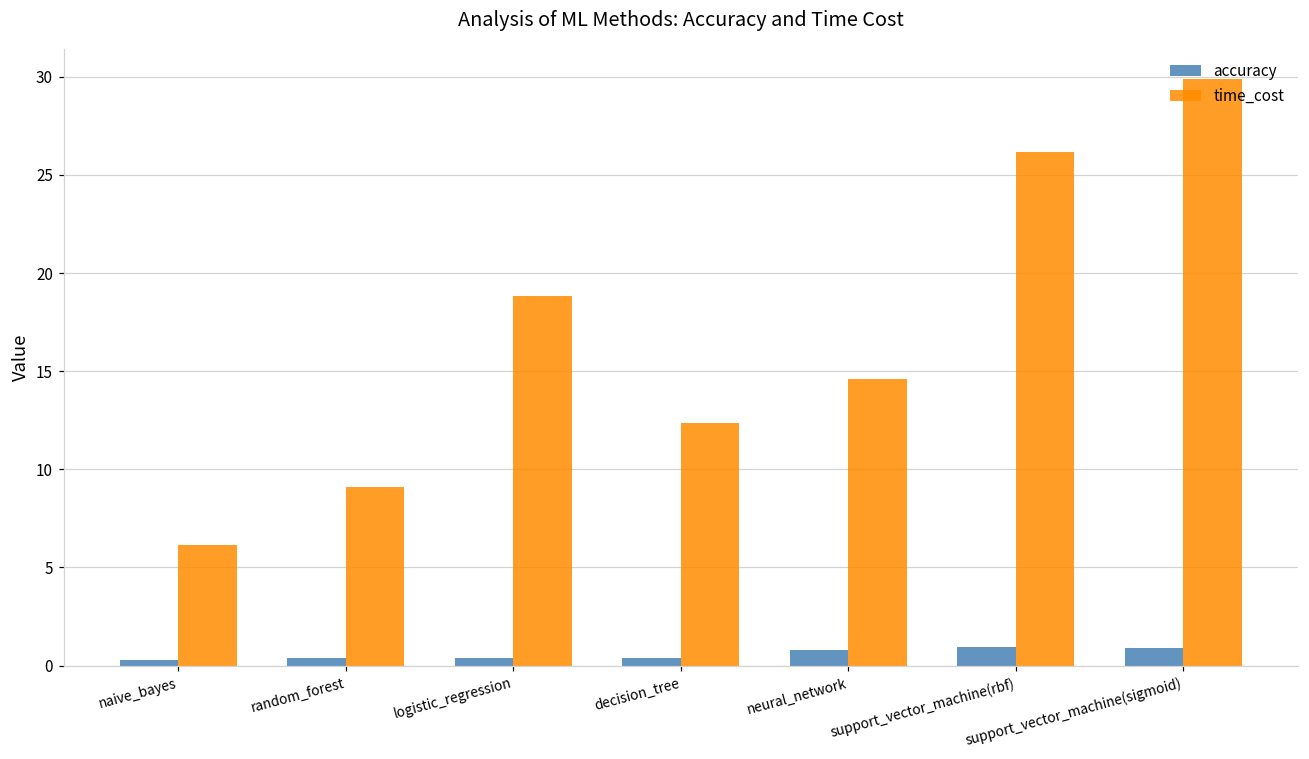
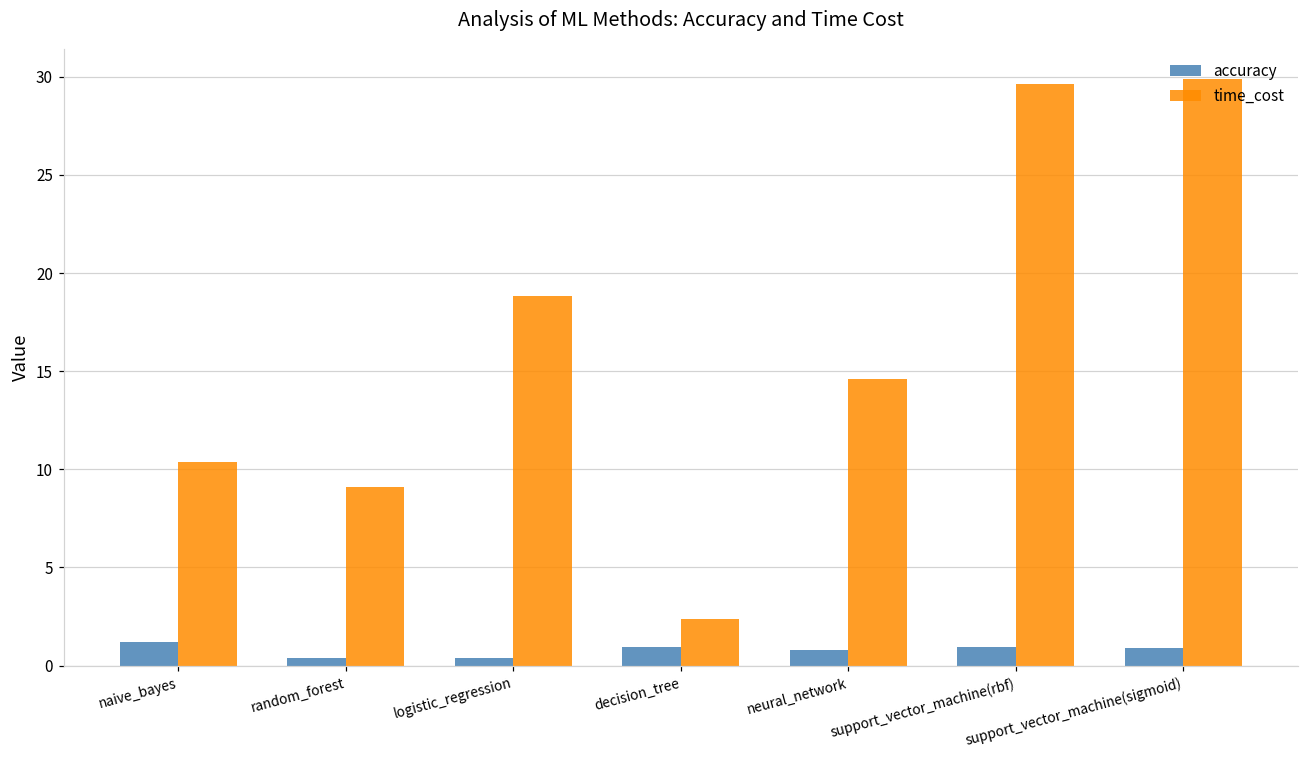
accuracy, naive_bayes: 0.3 -> 1.2
time_cost, naive_bayes: 6.1 -> 10.4
accuracy, decision_tree: 0.4 -> 1.0
time_cost, decision_tree: 12.4 -> 2.4
time_cost, support_vector_machine(rbf): 26.2 -> 29.6
